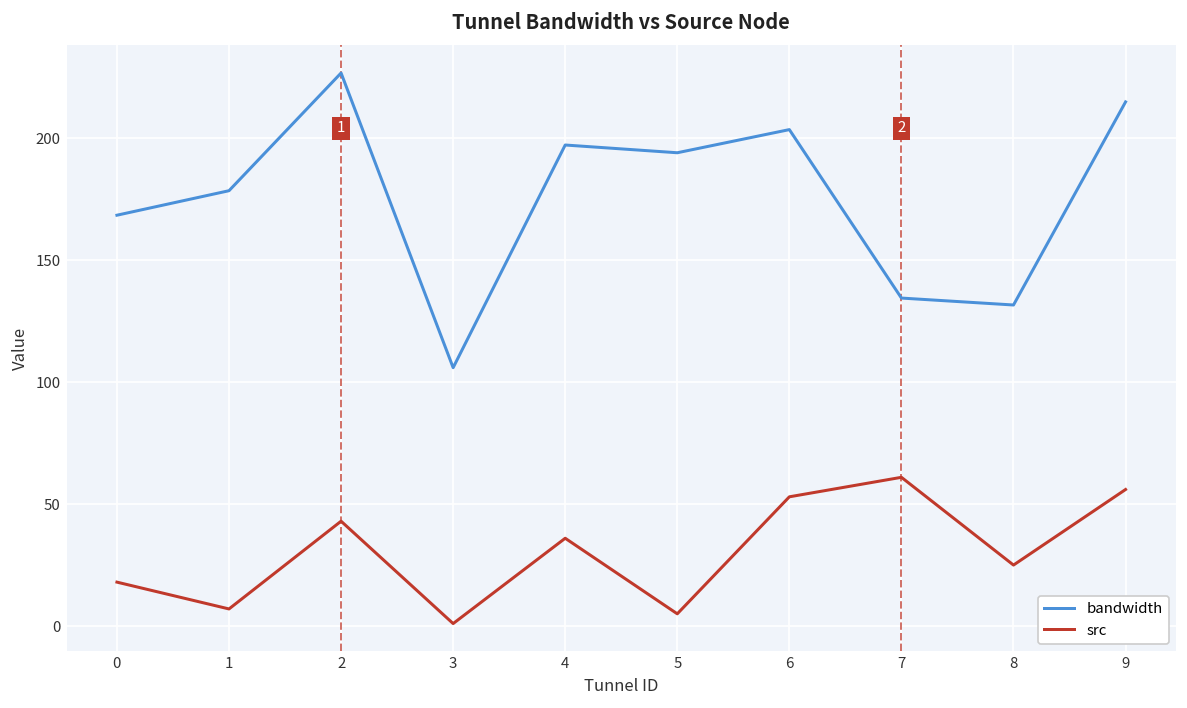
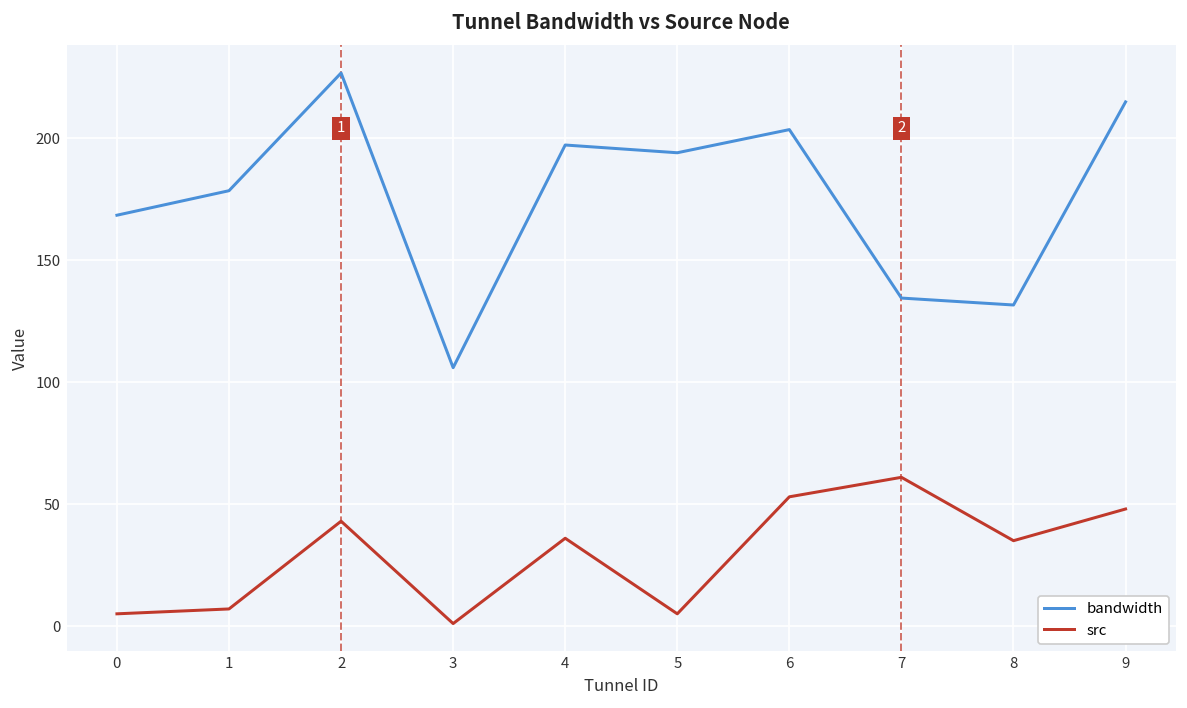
src, 0: 18 -> 5
src, 8: 25 -> 35
src, 9: 56 -> 48
